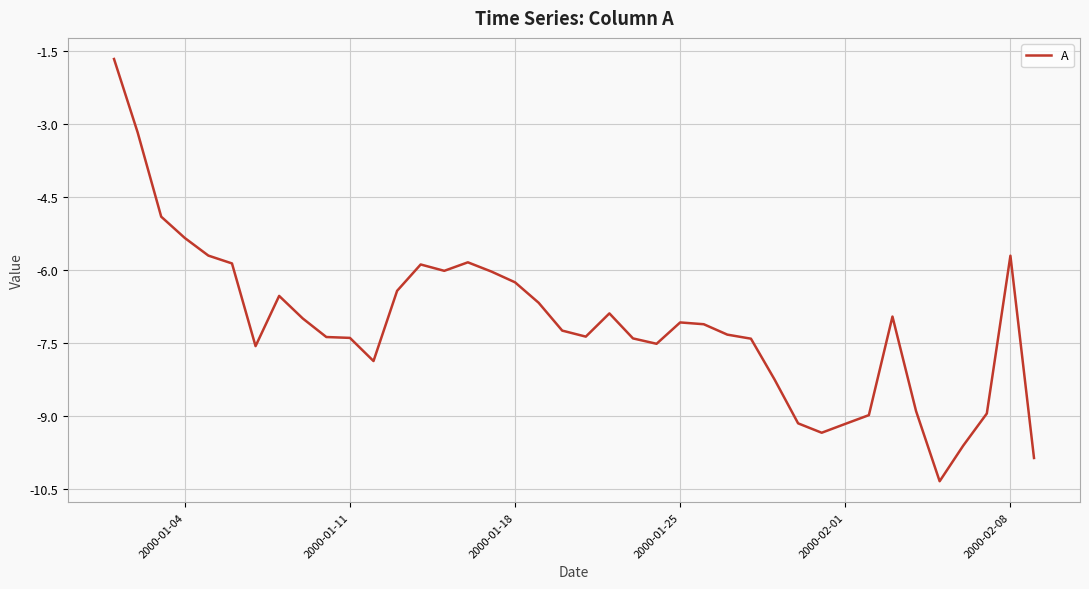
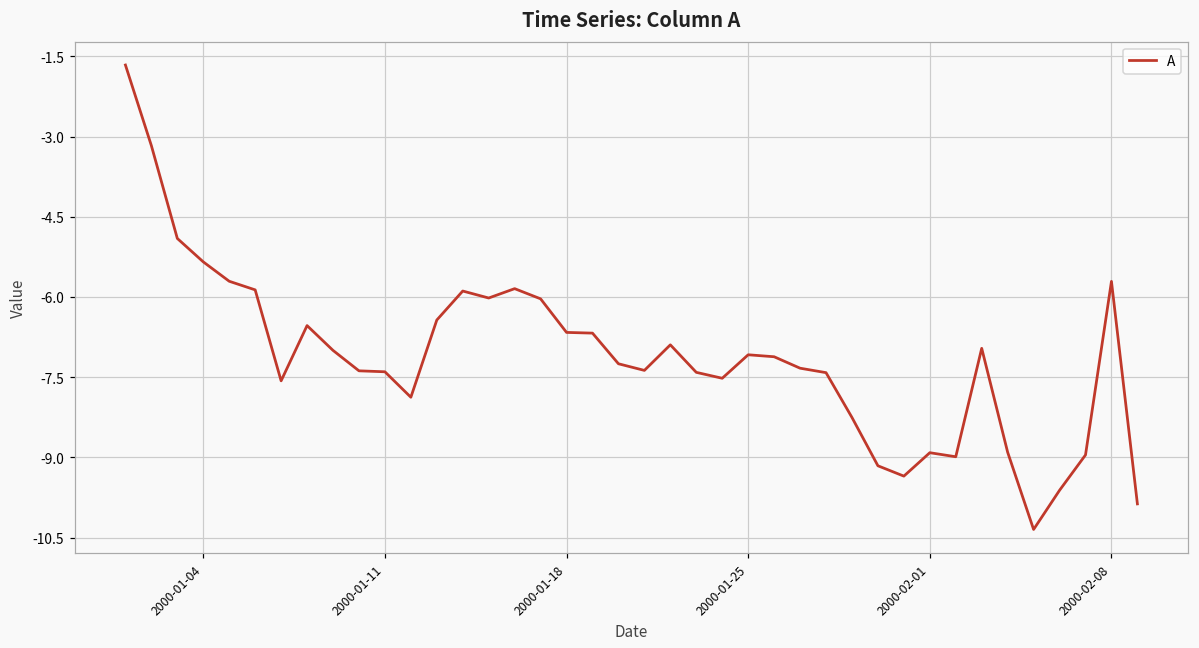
2000-01-18: -6.3 -> -6.7
2000-02-01: -9.2 -> -8.9
